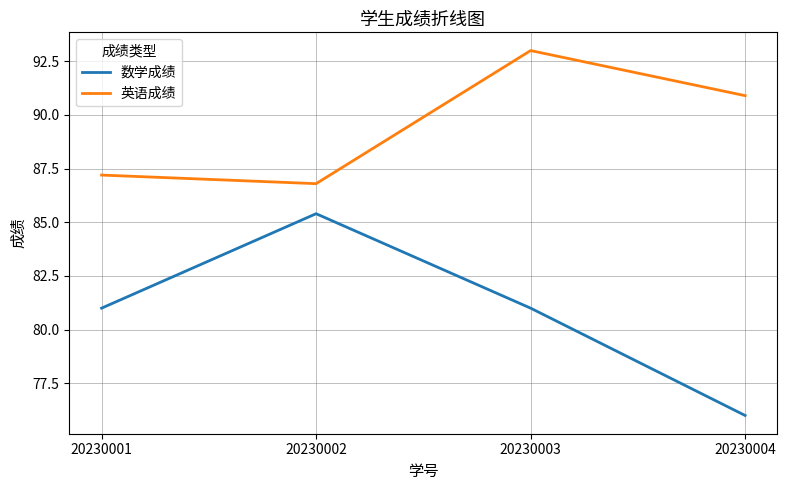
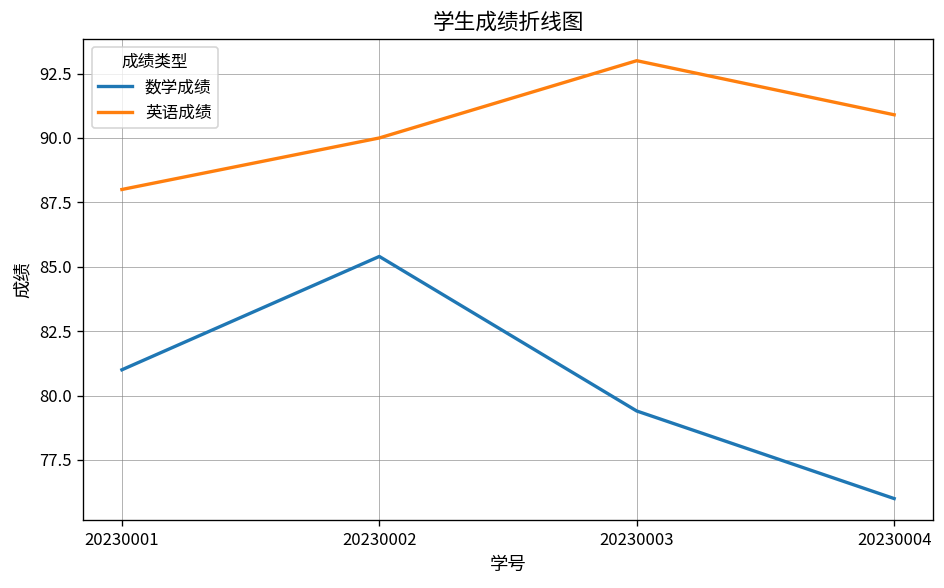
英语成绩, 20230001: 87.2 -> 88.0
英语成绩, 20230002: 86.8 -> 90.0
数学成绩, 20230003: 81.0 -> 79.4
